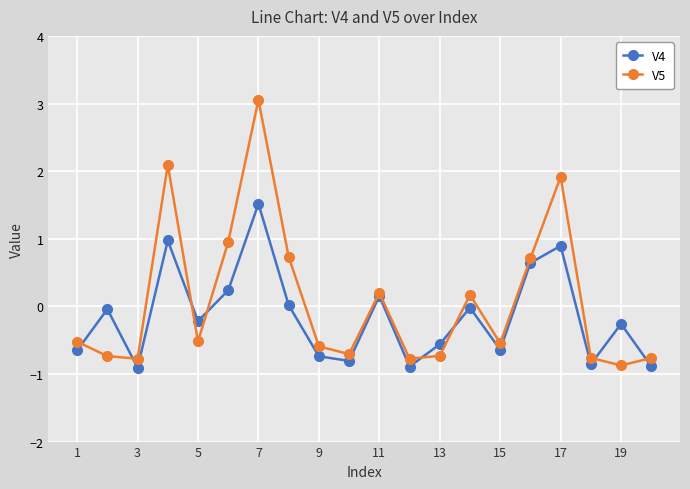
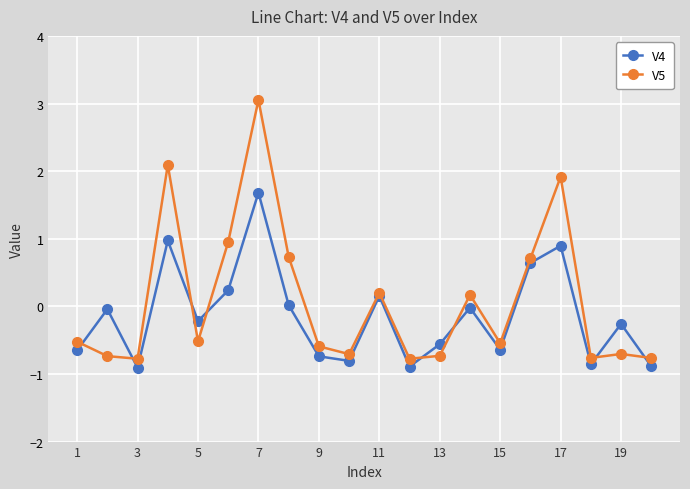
V4, 7: 1.5 -> 1.7
V5, 19: -0.9 -> -0.7
